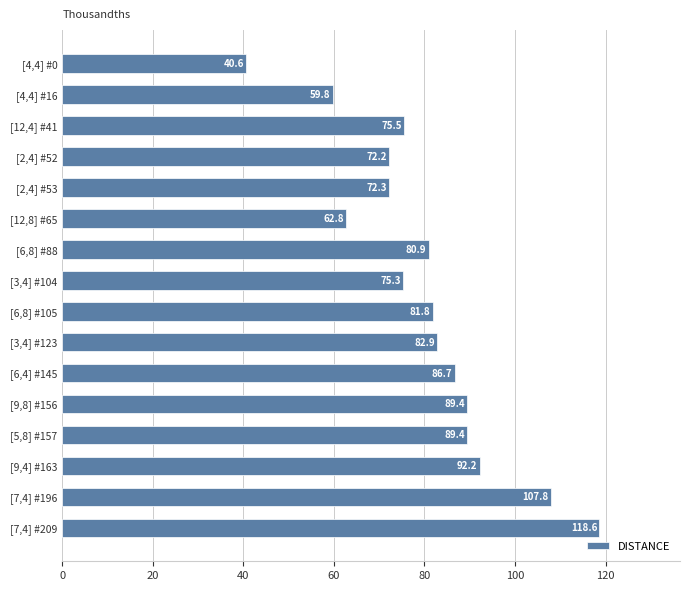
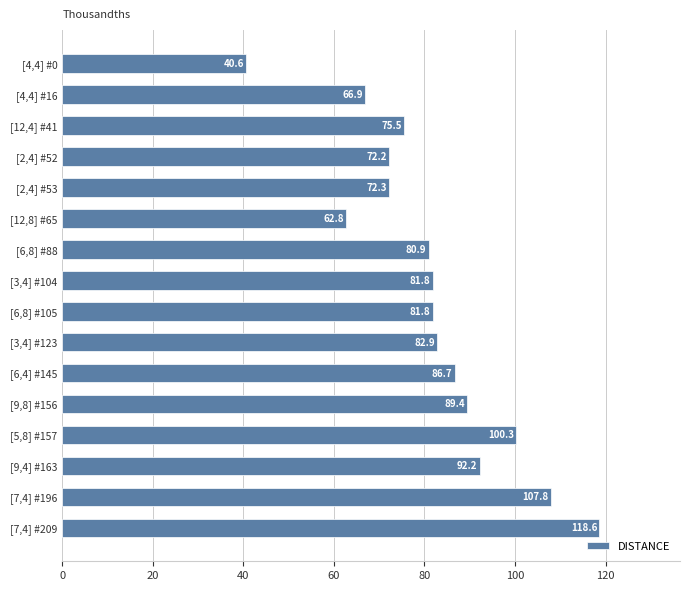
[4,4] #16: 59.8 -> 66.9
[3,4] #104: 75.3 -> 81.8
[5,8] #157: 89.4 -> 100.3
